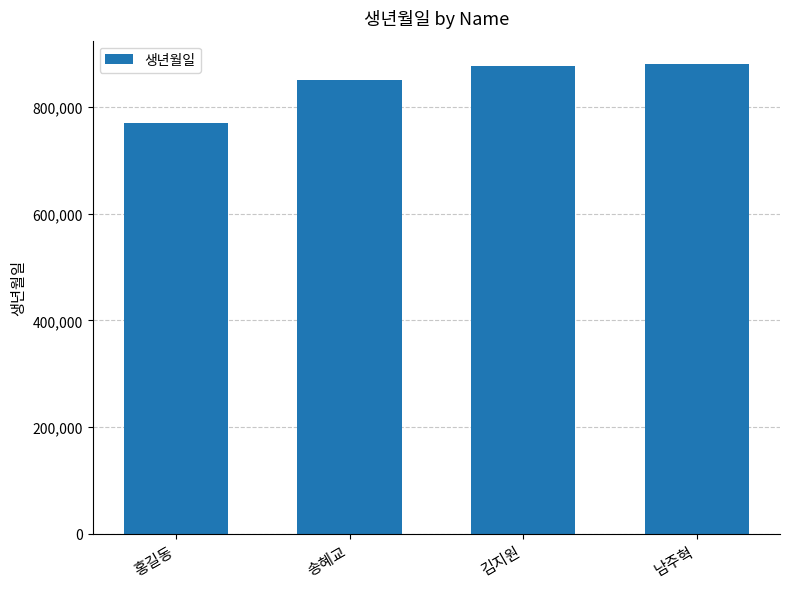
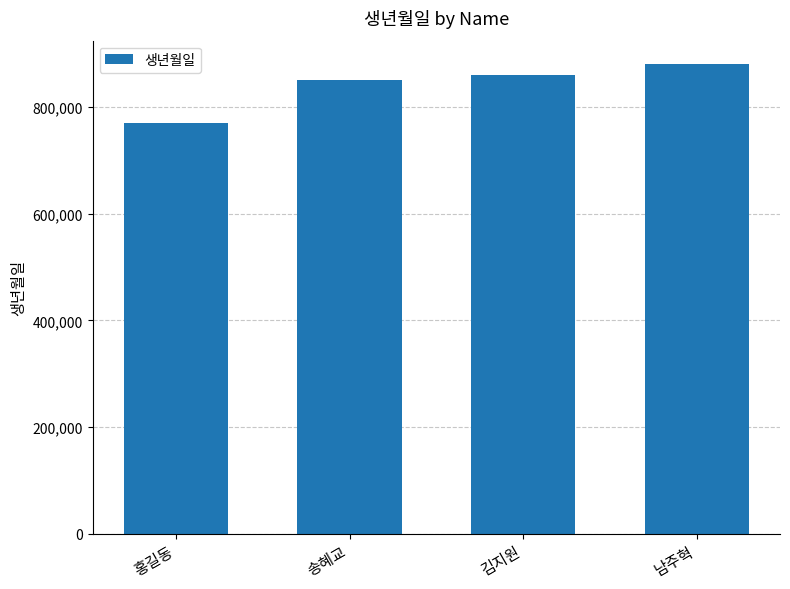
김지원: 880,000 -> 860,000
